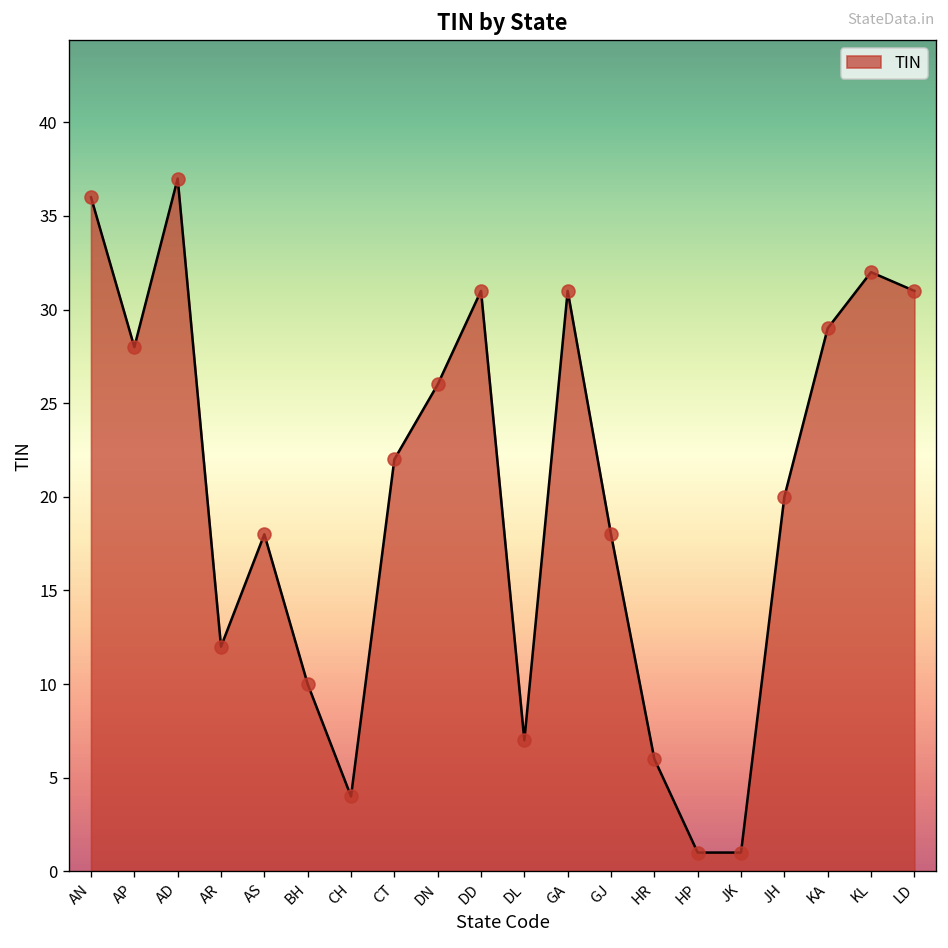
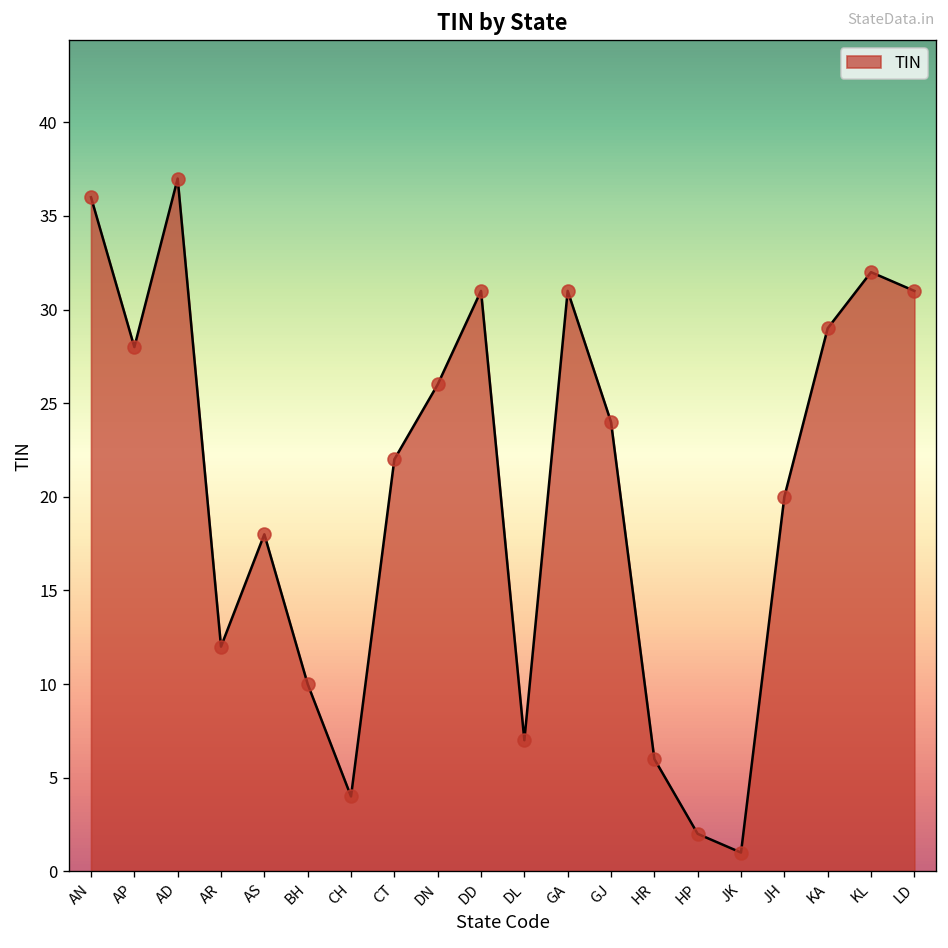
GJ: 18 -> 24
HP: 1 -> 2
